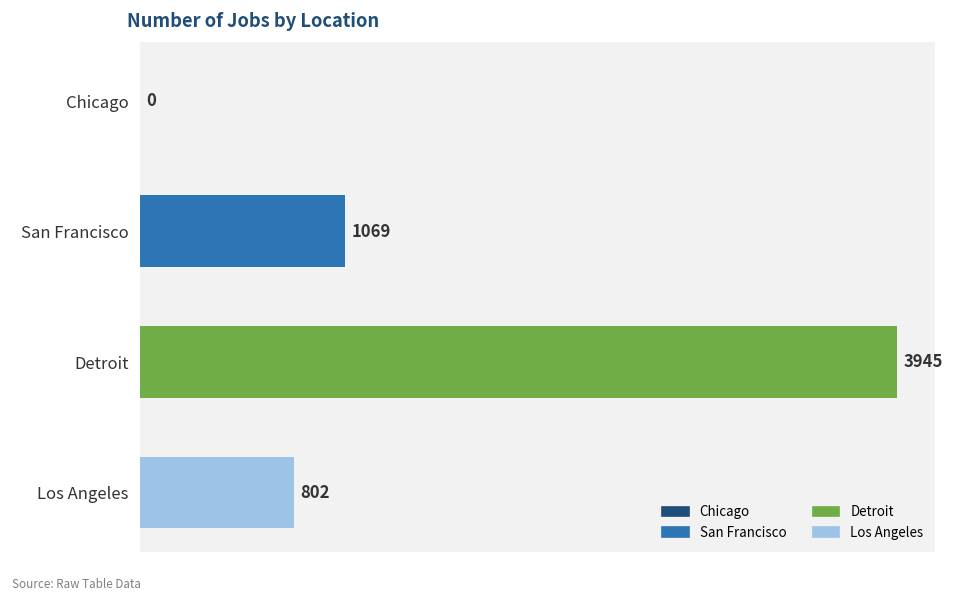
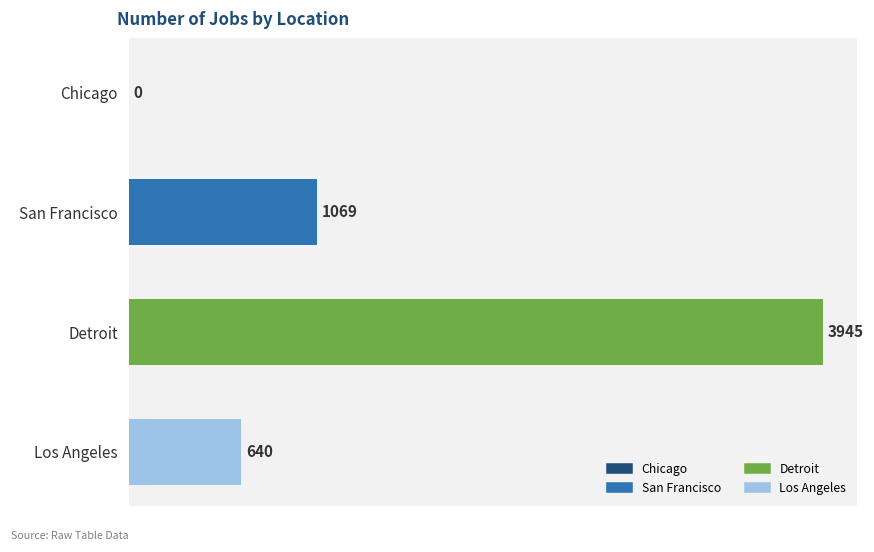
Los Angeles: 802 -> 640
